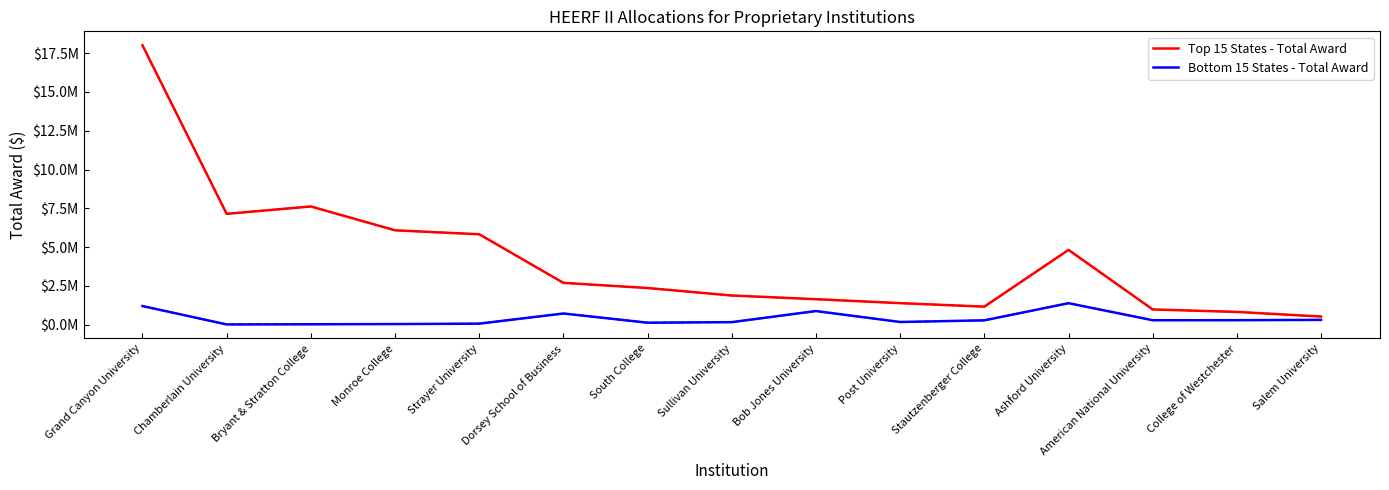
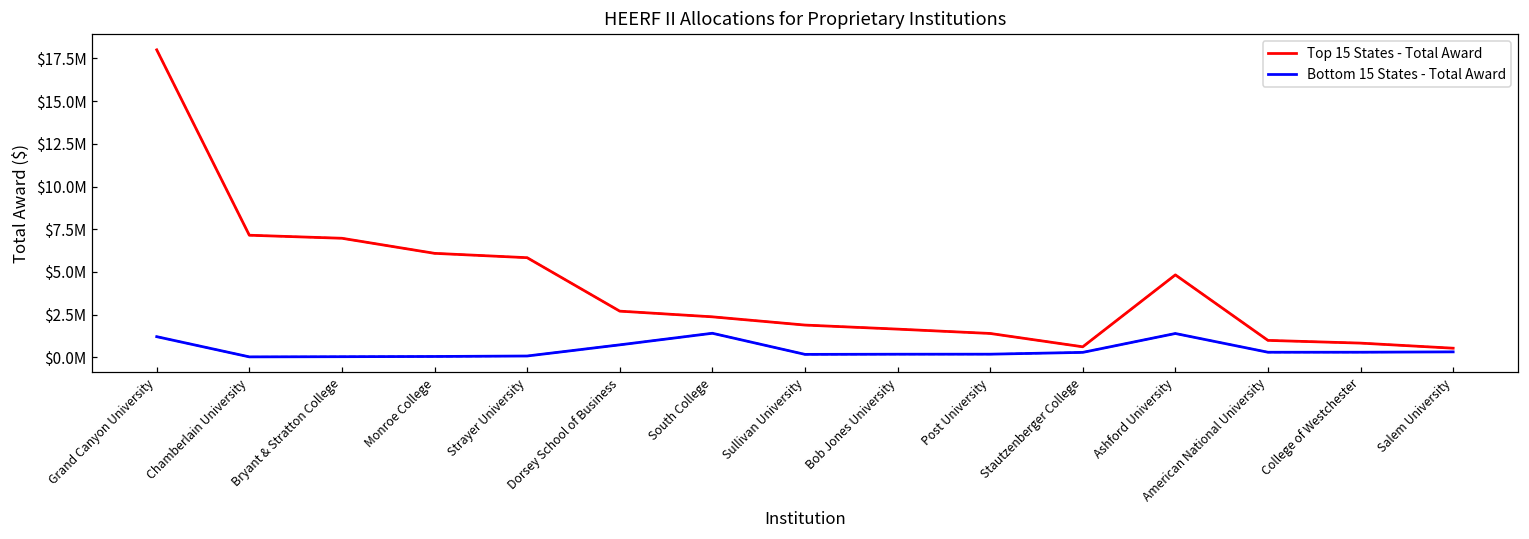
Top 15 States - Total Award, Bryant & Stratton College: $7600000 -> $7000000
Bottom 15 States - Total Award, South College: $100000 -> $1400000
Bottom 15 States - Total Award, Bob Jones University: $900000 -> $200000
Top 15 States - Total Award, Stautzenberger College: $1200000 -> $600000
